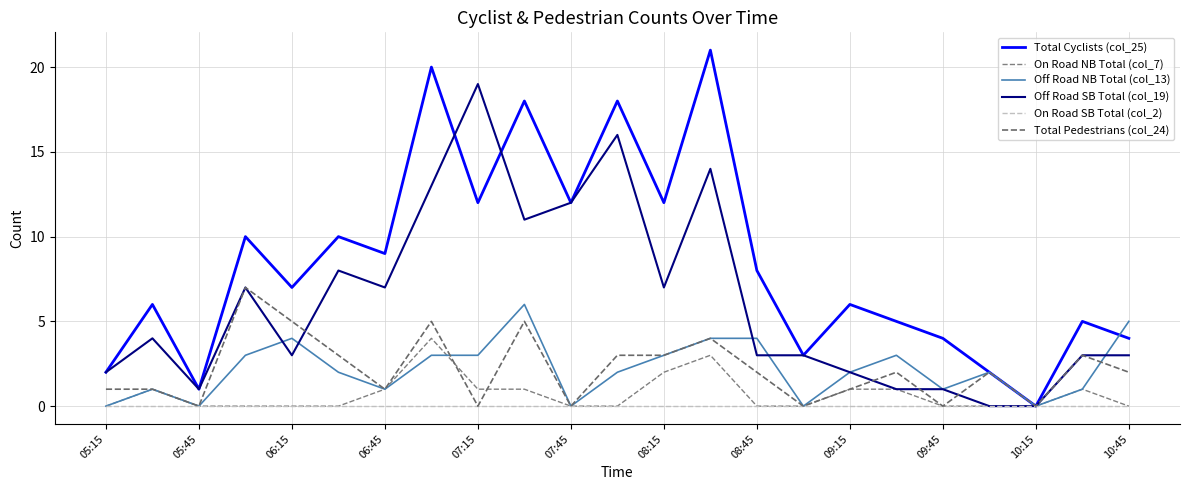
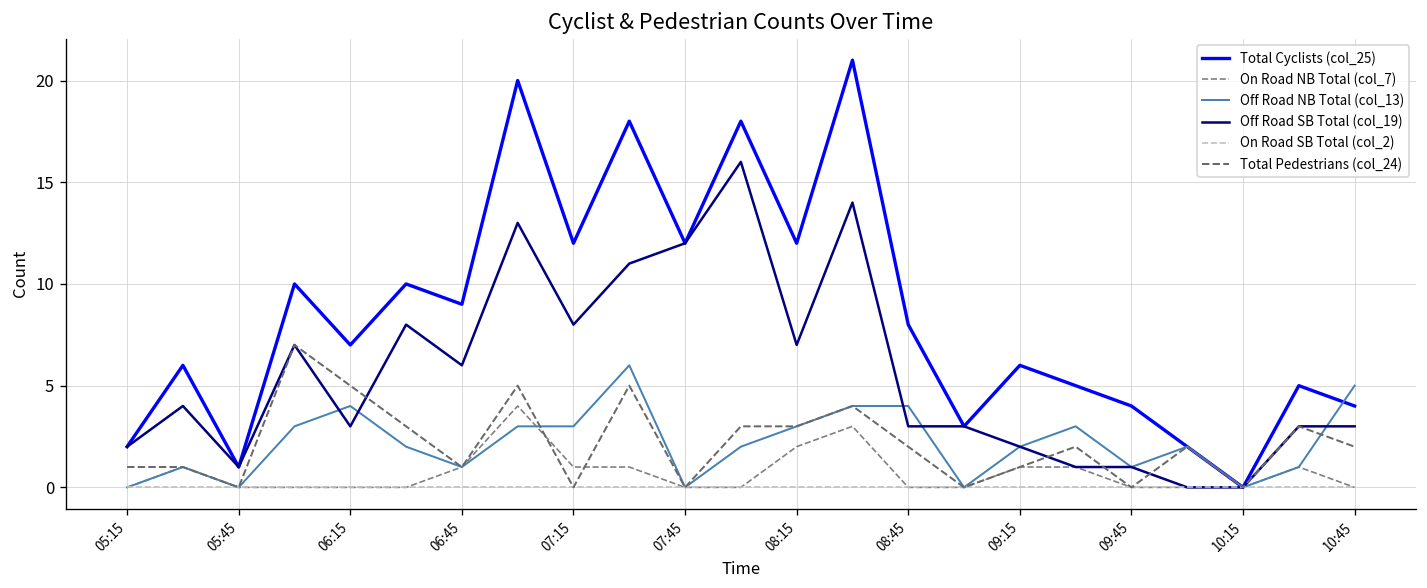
Off Road SB Total (col_19), 06:45: 7 -> 6
Off Road SB Total (col_19), 07:15: 19 -> 8
